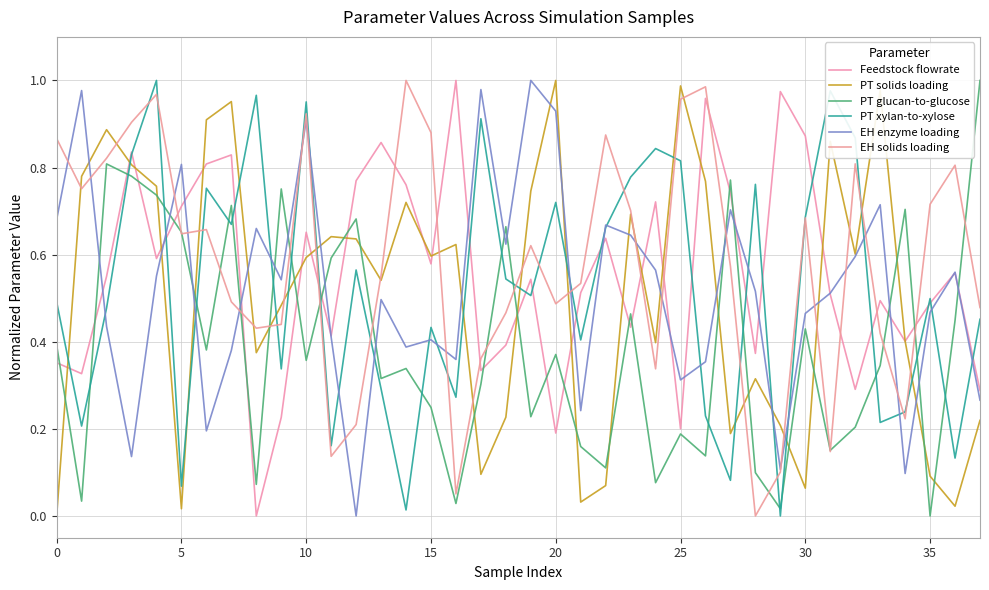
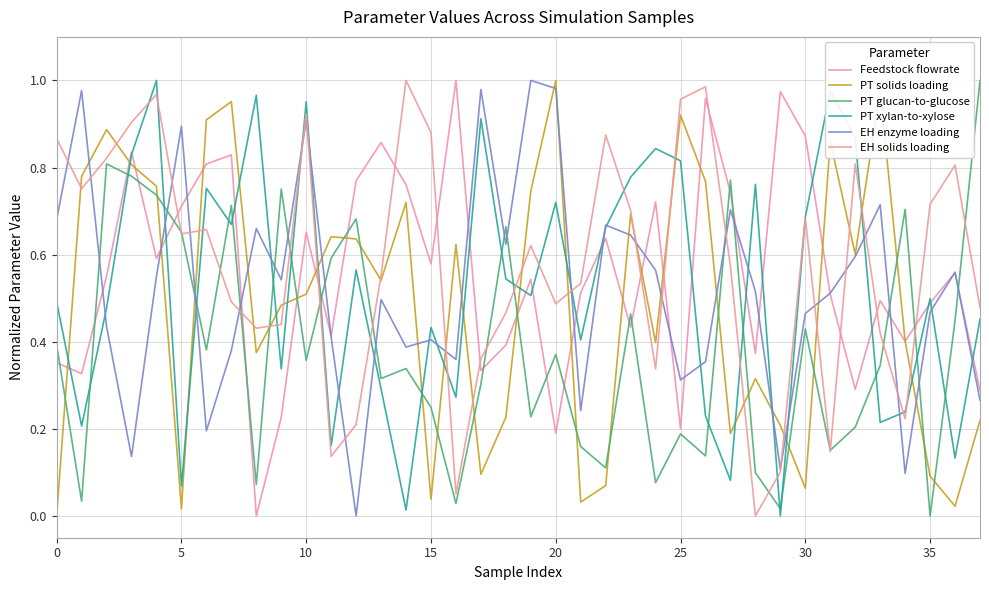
EH enzyme loading, 5: 0.81 -> 0.89
PT solids loading, 10: 0.59 -> 0.51
PT solids loading, 15: 0.60 -> 0.04
EH enzyme loading, 20: 0.93 -> 0.98
PT solids loading, 25: 0.99 -> 0.92
